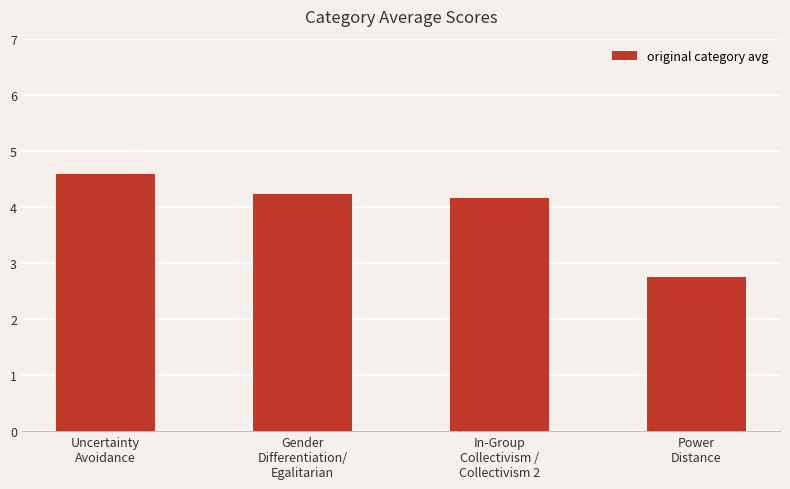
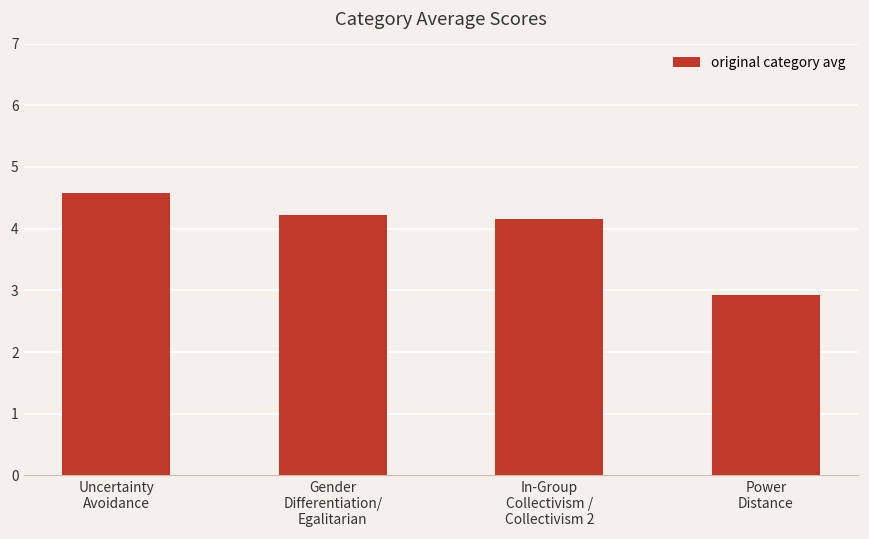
Power Distance: 2.7 -> 2.9
